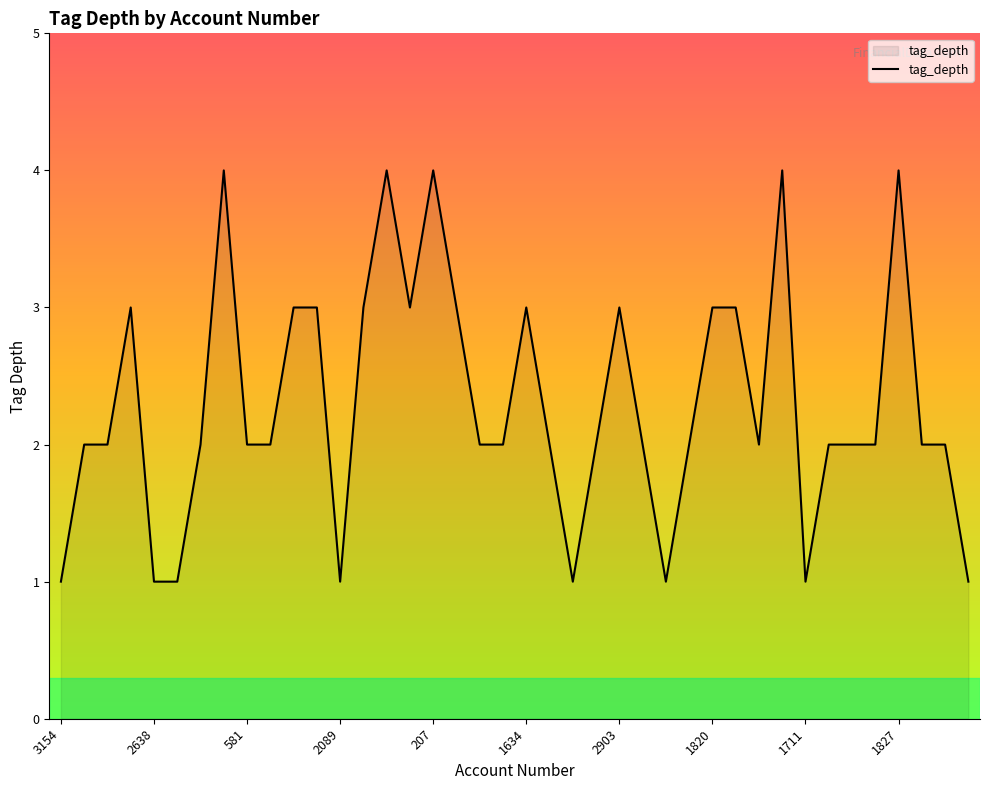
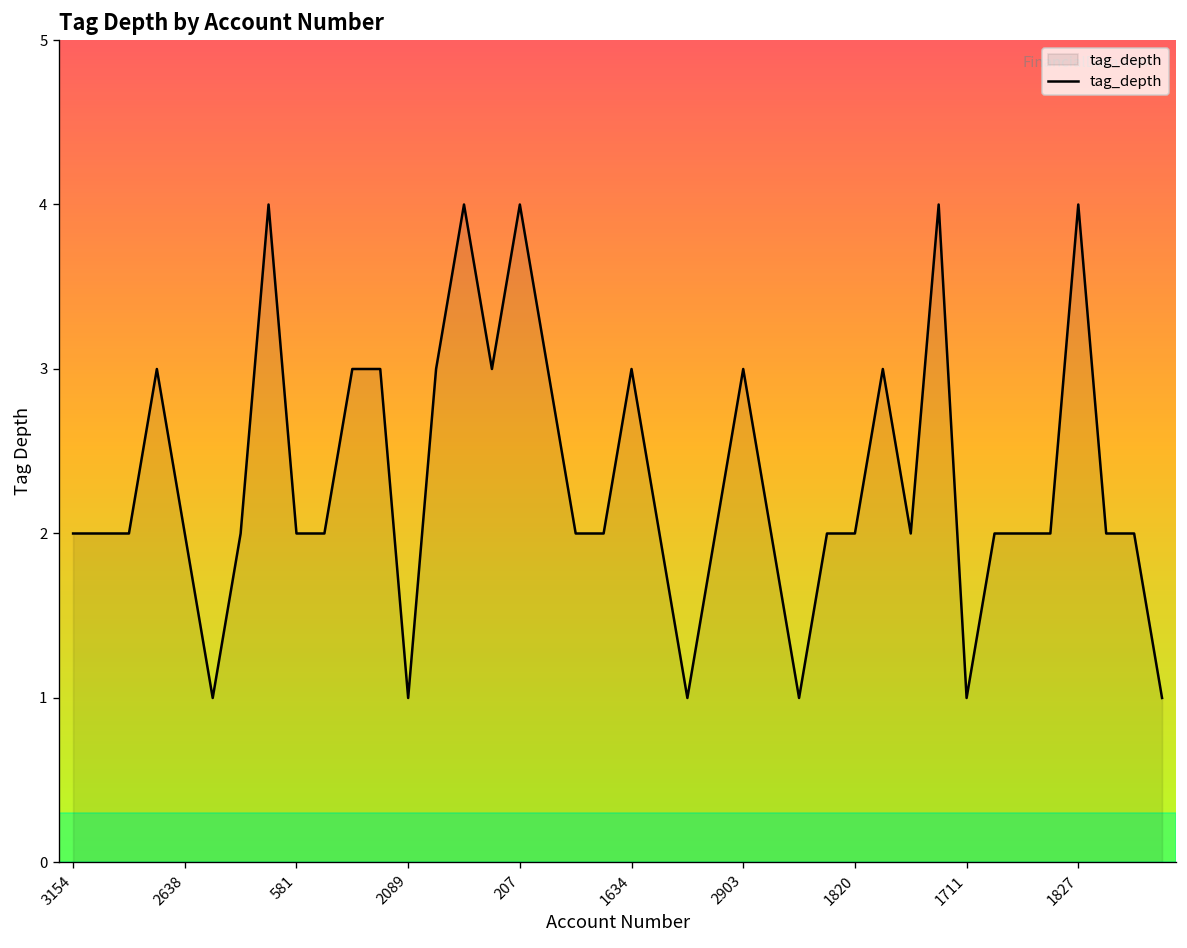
3154: 1 -> 2
2638: 1 -> 2
1820: 3 -> 2
